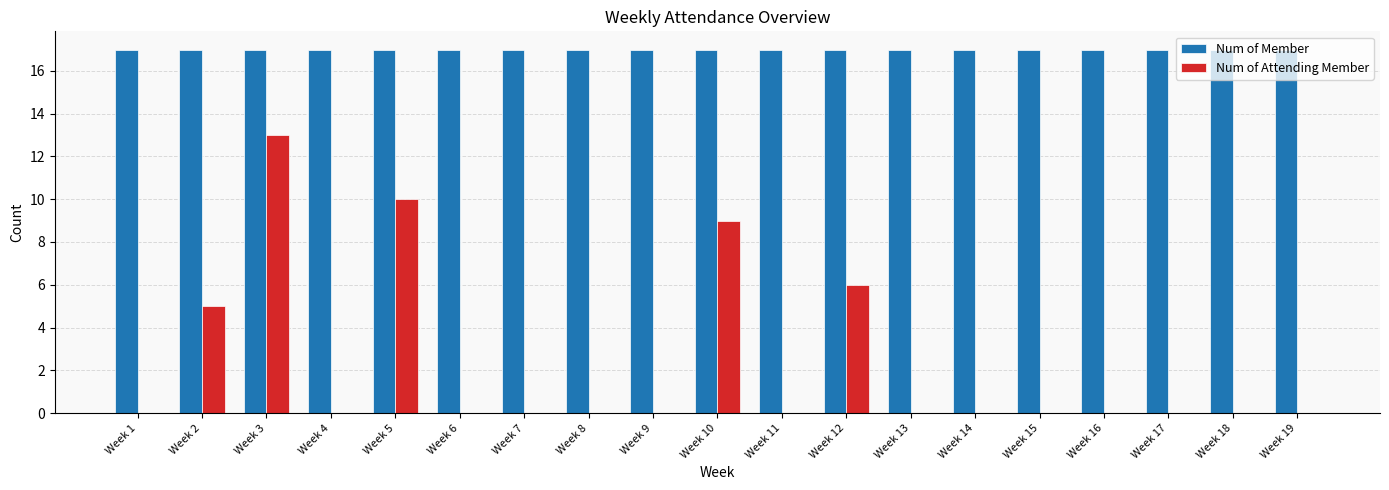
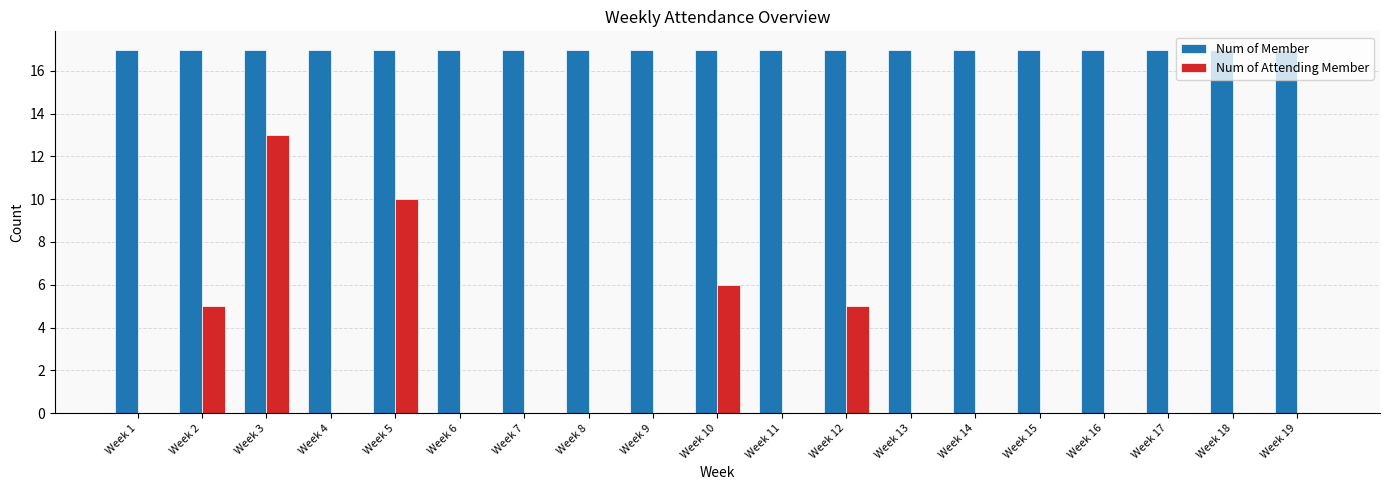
Num of Attending Member, Week 10: 9 -> 6
Num of Attending Member, Week 12: 6 -> 5
